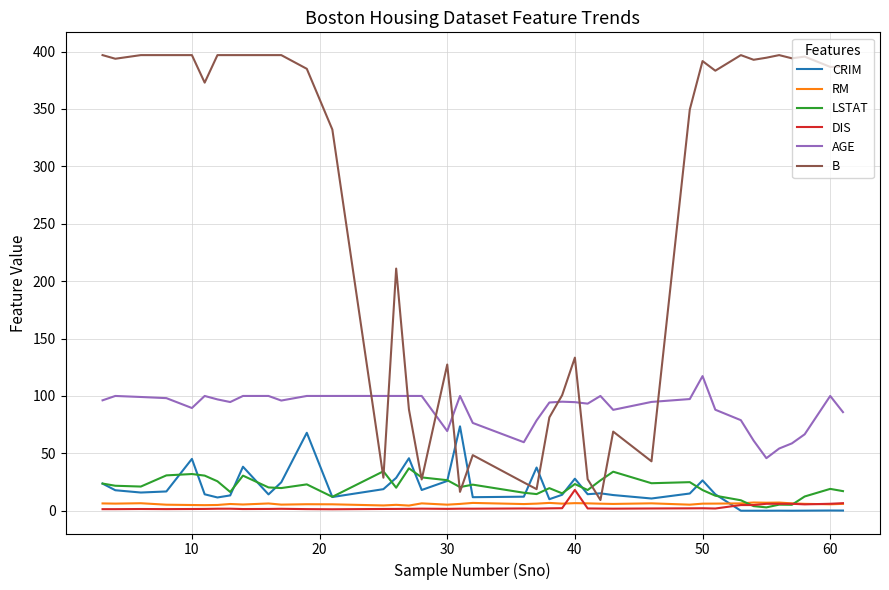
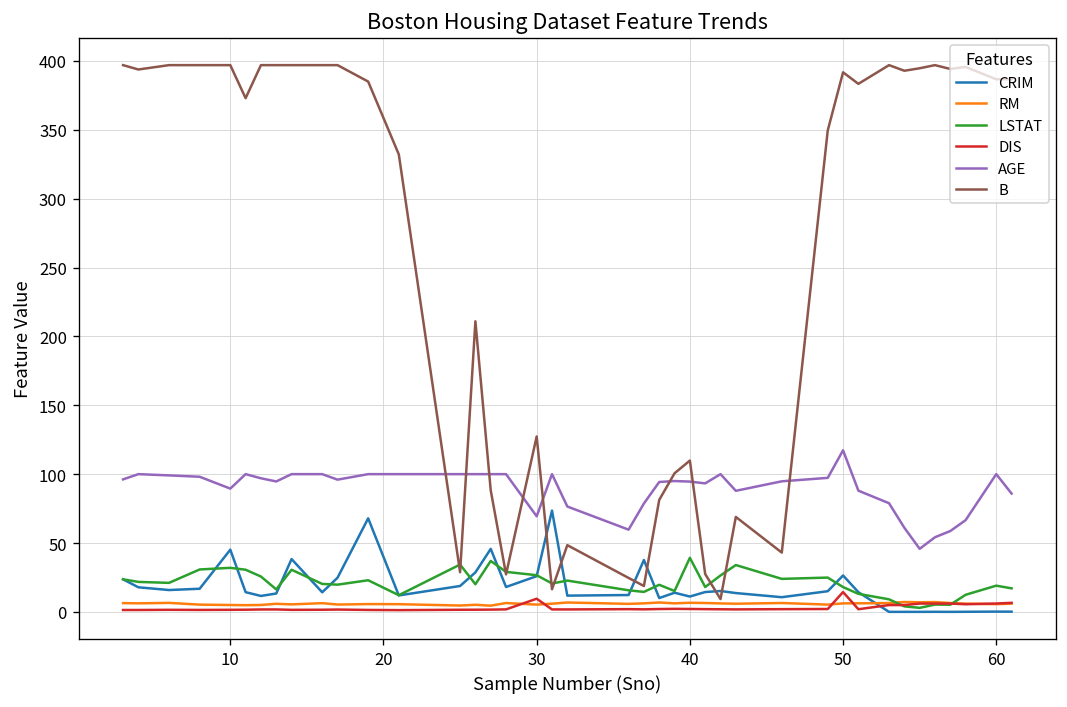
DIS, 30: 2 -> 10
CRIM, 40: 28 -> 11
LSTAT, 40: 23 -> 39
DIS, 40: 18 -> 2
B, 40: 133 -> 110
DIS, 50: 2 -> 14
